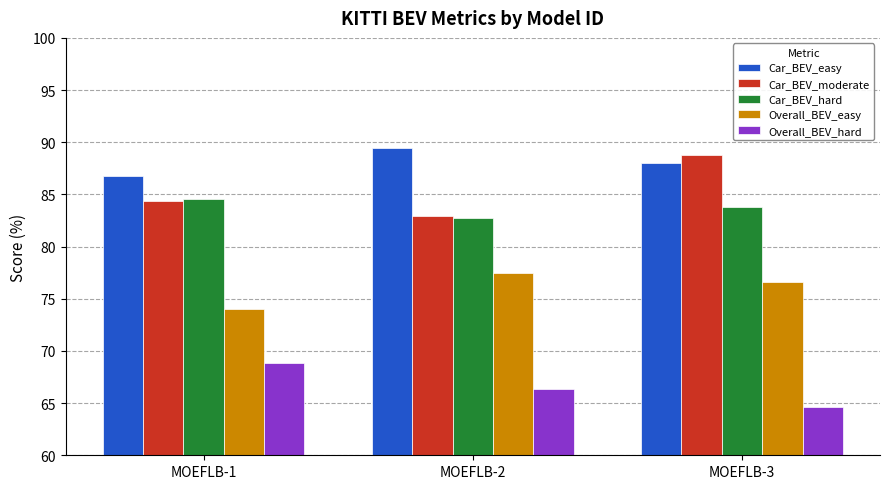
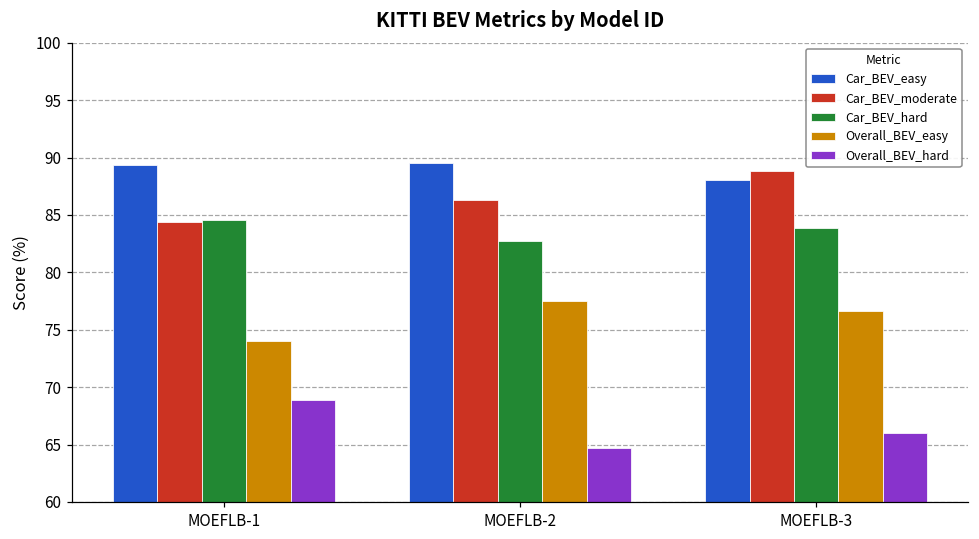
Car_BEV_easy, MOEFLB-1: 86.7 -> 89.3
Car_BEV_moderate, MOEFLB-2: 83.0 -> 86.3
Overall_BEV_hard, MOEFLB-2: 66.3 -> 64.7
Overall_BEV_hard, MOEFLB-3: 64.7 -> 66.0
